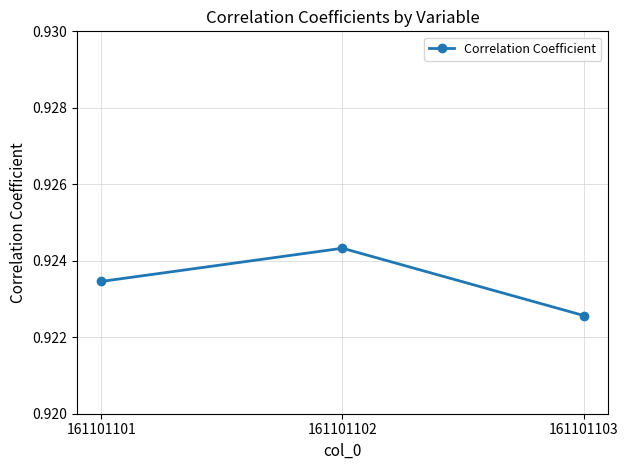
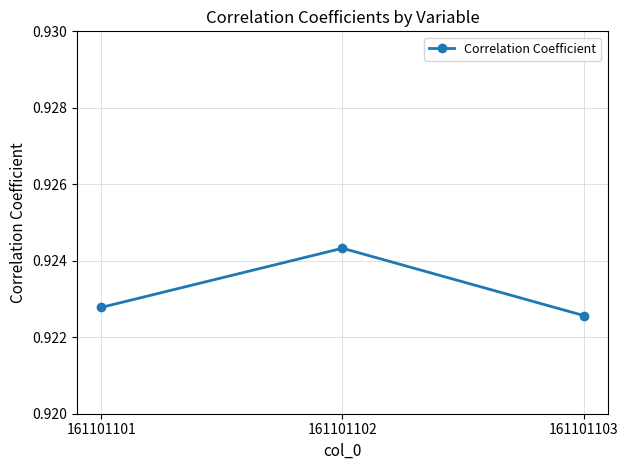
161101101: 0.9235 -> 0.9228
